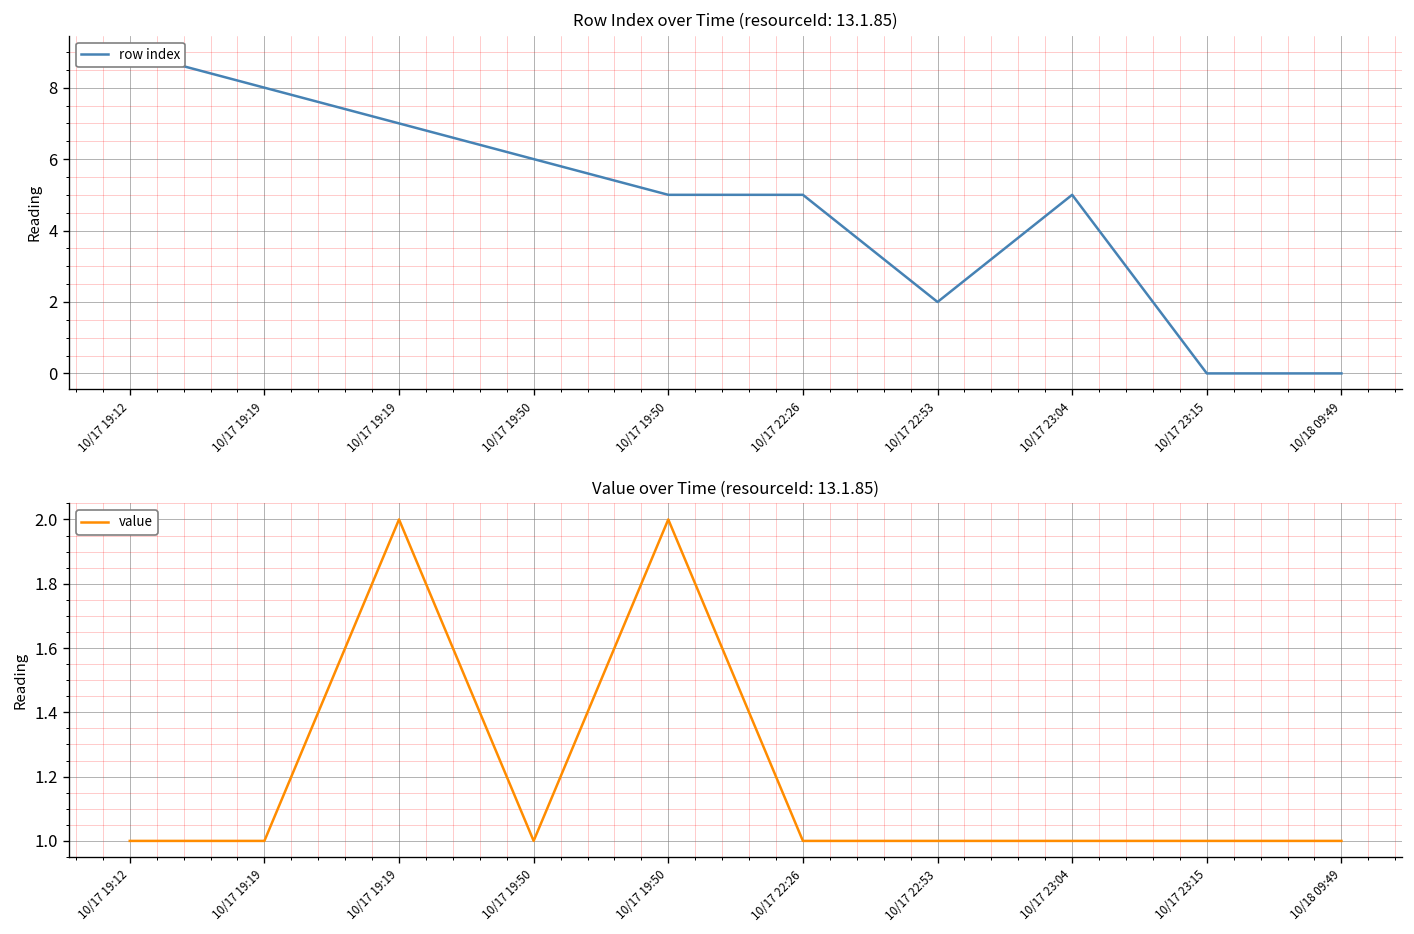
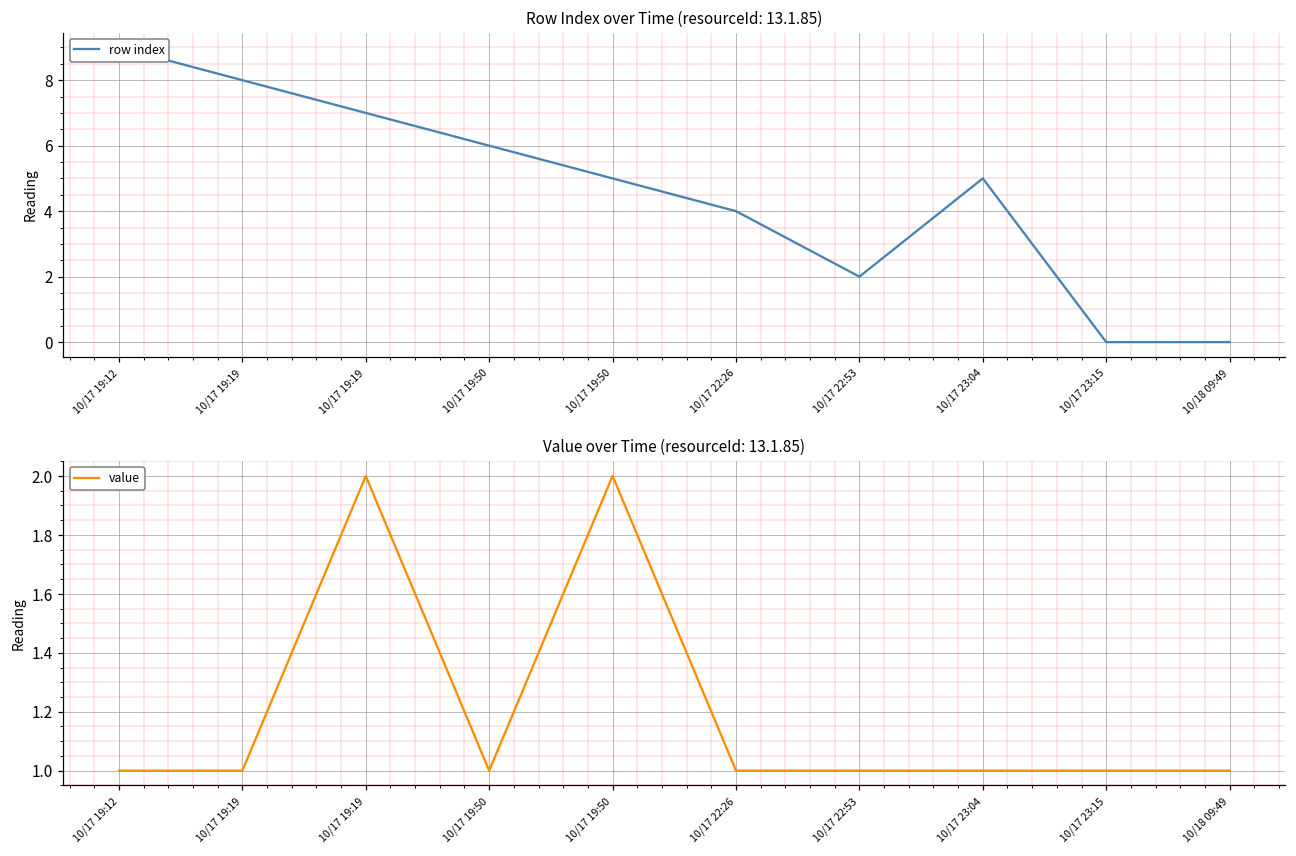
Row Index over Time (resourceId: 13.1.85), 10/17 22:26: 5 -> 4
